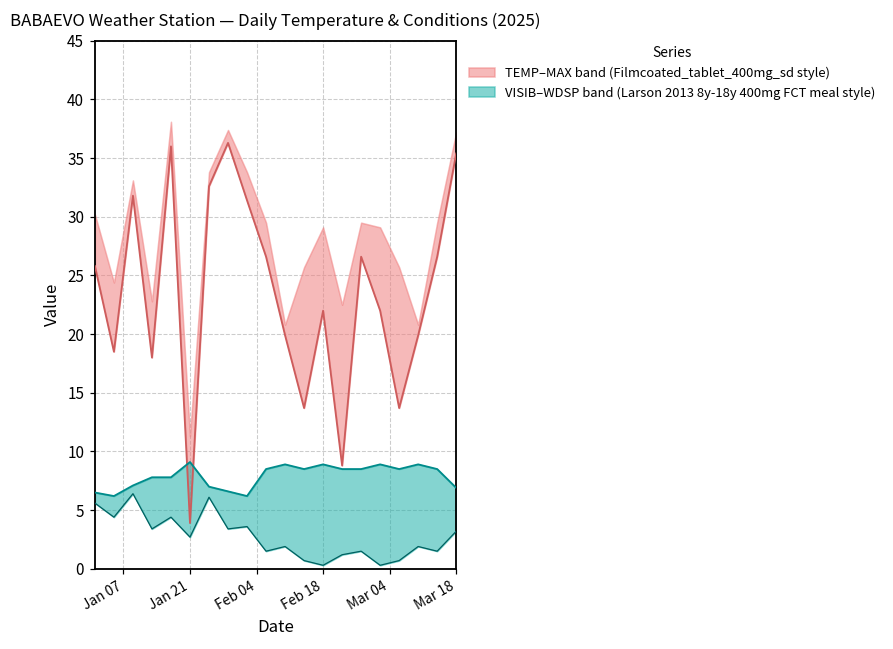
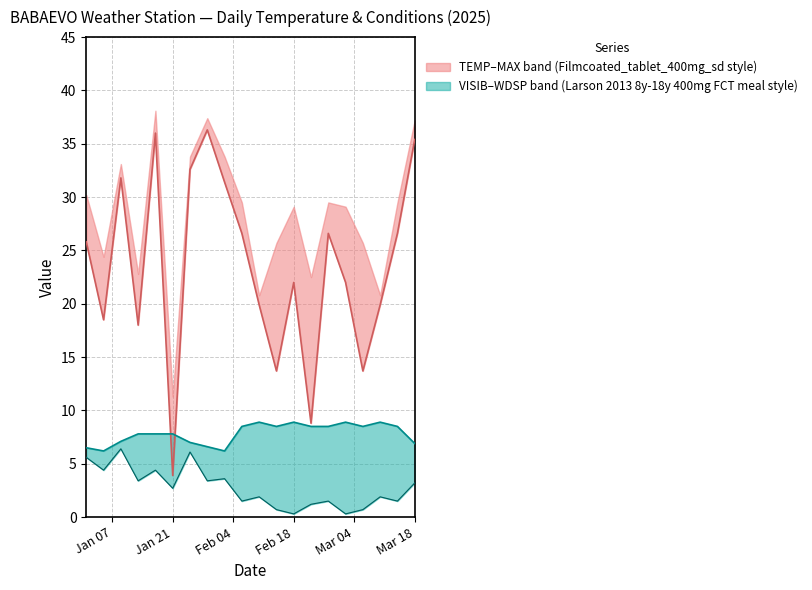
VISIB–WDSP band (Larson 2013 8y-18y 400mg FCT meal style), Jan 21: 9.1 -> 7.8
